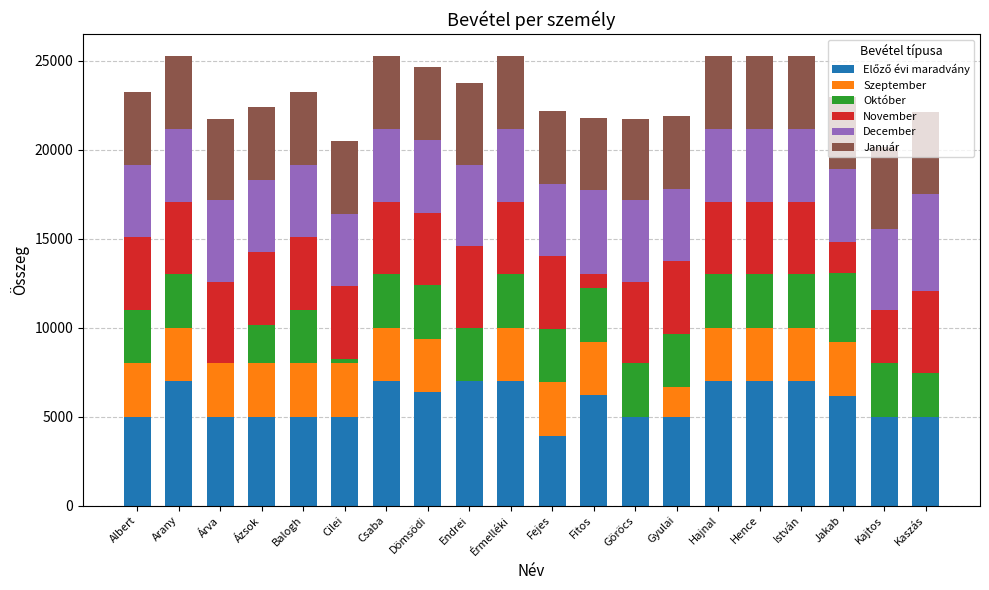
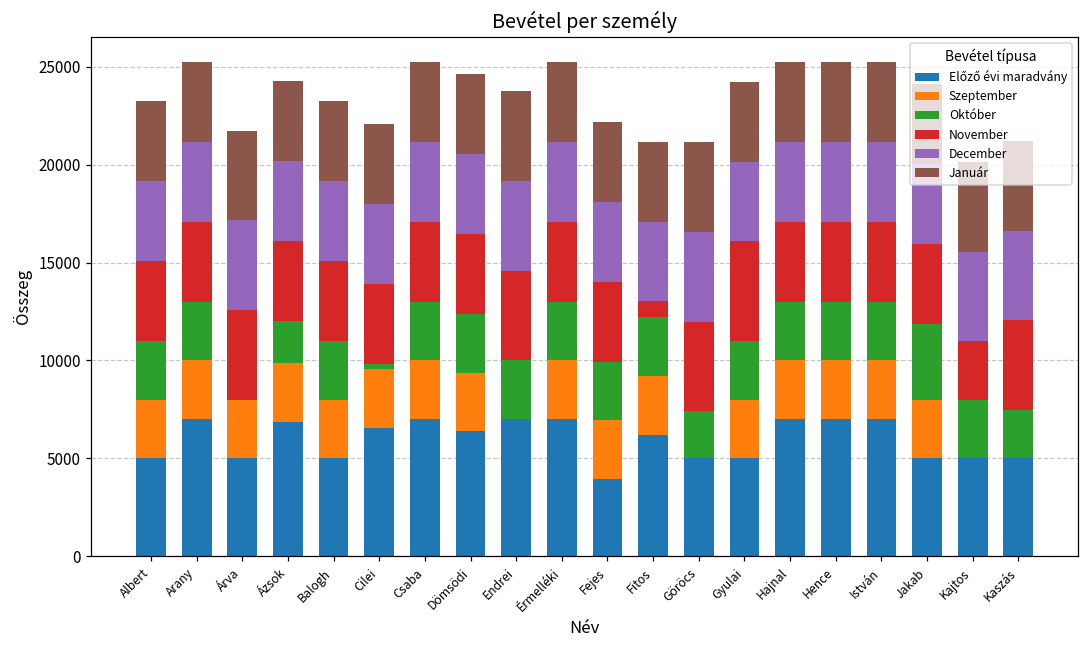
Előző évi maradvány, Ázsok: 5000 -> 6900
Előző évi maradvány, Cilei: 5000 -> 6600
December, Fitos: 4700 -> 4100
Október, Göröcs: 3000 -> 2400
Szeptember, Gyulai: 1600 -> 3000
November, Gyulai: 4100 -> 5100
Előző évi maradvány, Jakab: 6200 -> 5000
November, Jakab: 1800 -> 4100
December, Kaszás: 5500 -> 4600
